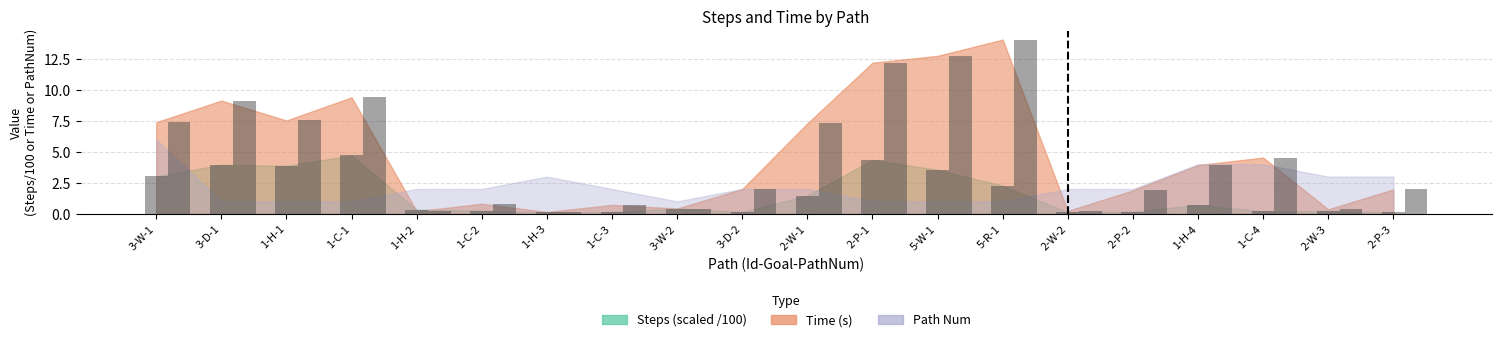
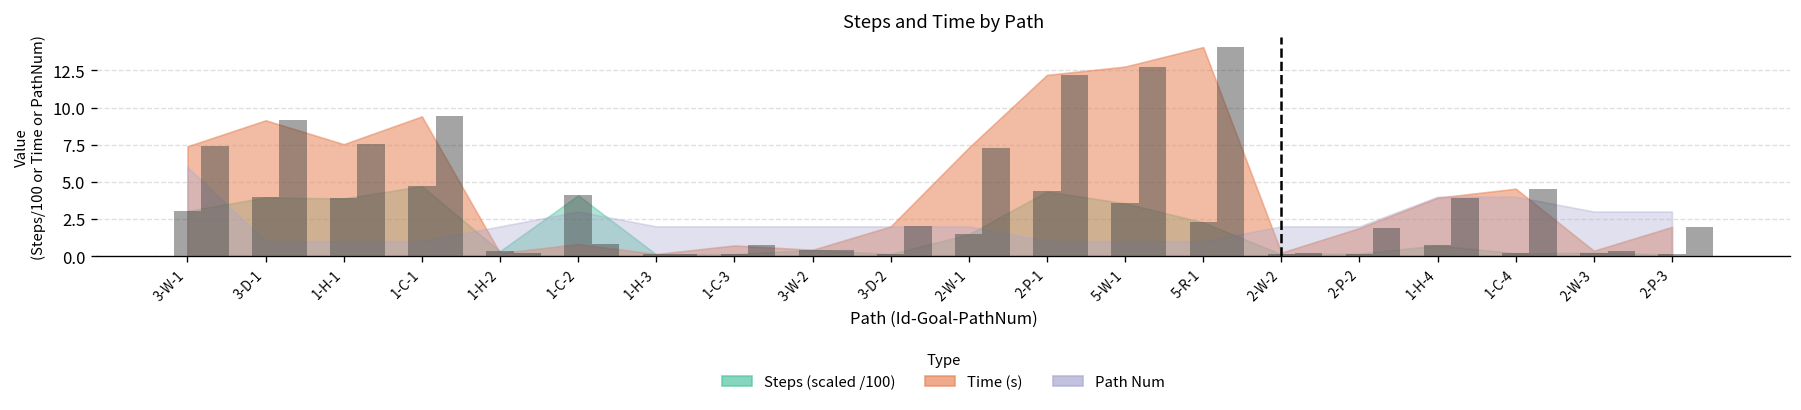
Steps (scaled /100), 1-C-2: 0.3 -> 4.1
Path Num, 1-C-2: 2 -> 3
Path Num, 1-H-3: 3 -> 2
Path Num, 3-W-2: 1 -> 2
